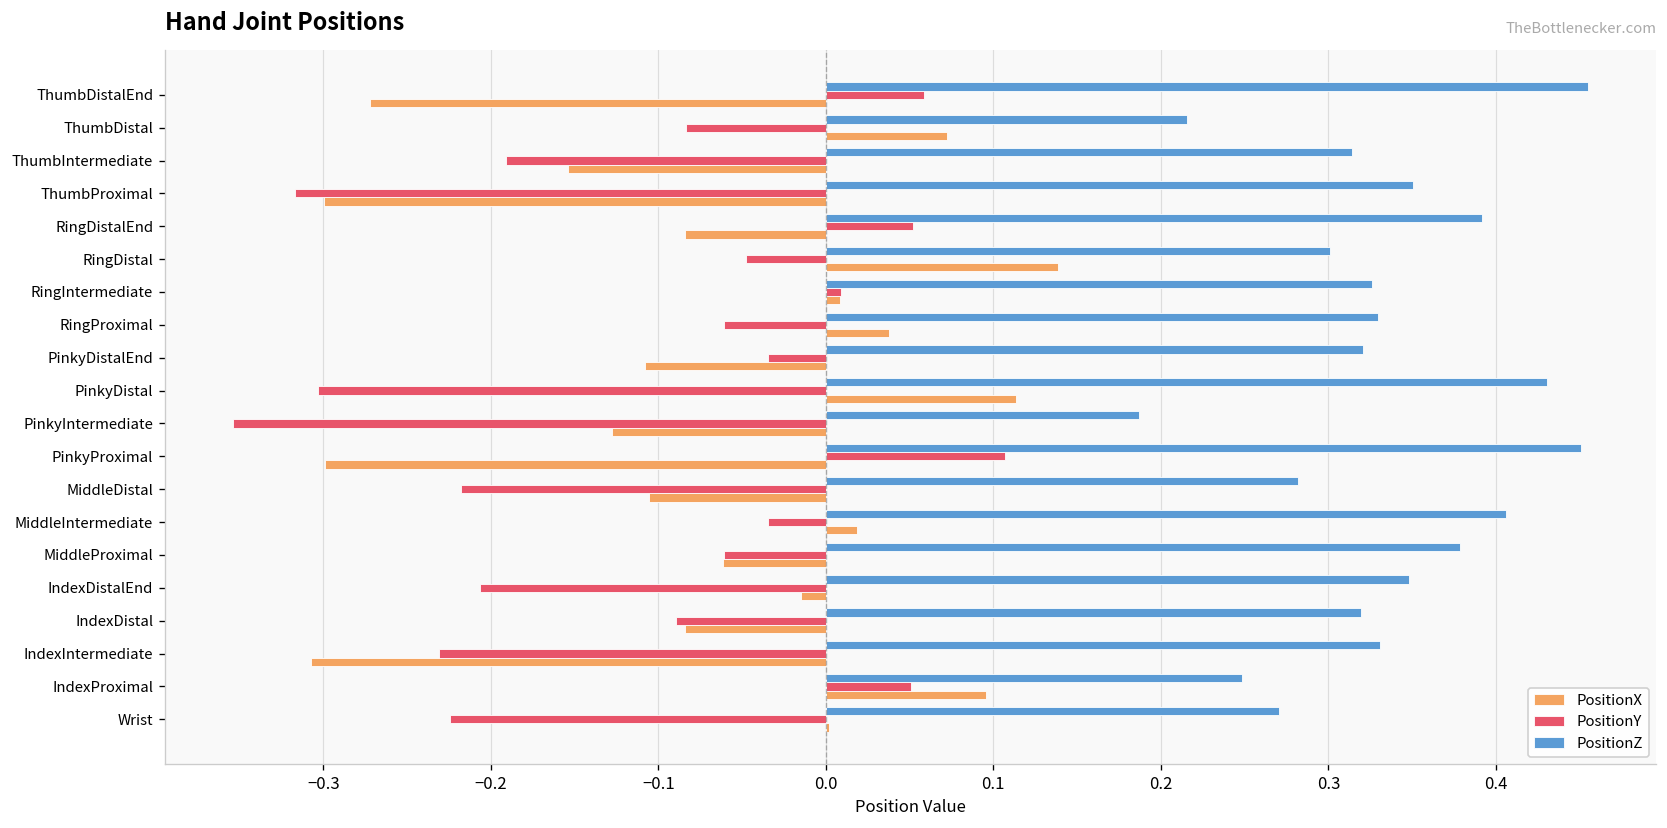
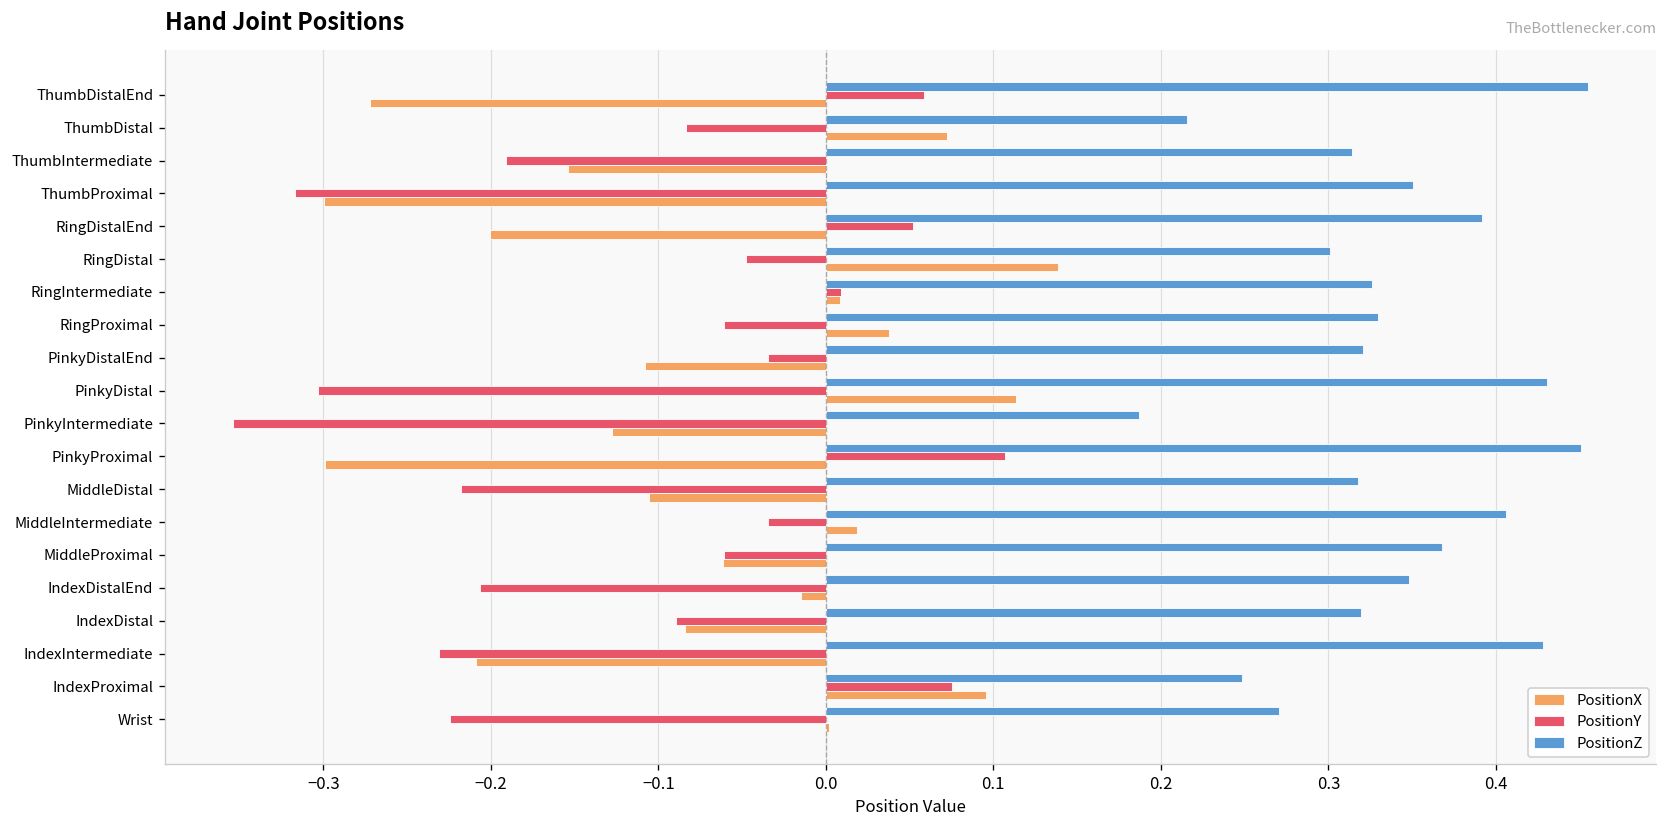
PositionX, RingDistalEnd: -0.084 -> -0.201
PositionZ, MiddleDistal: 0.282 -> 0.318
PositionZ, MiddleProximal: 0.379 -> 0.368
PositionZ, IndexIntermediate: 0.331 -> 0.428
PositionX, IndexIntermediate: -0.307 -> -0.209
PositionY, IndexProximal: 0.051 -> 0.075
